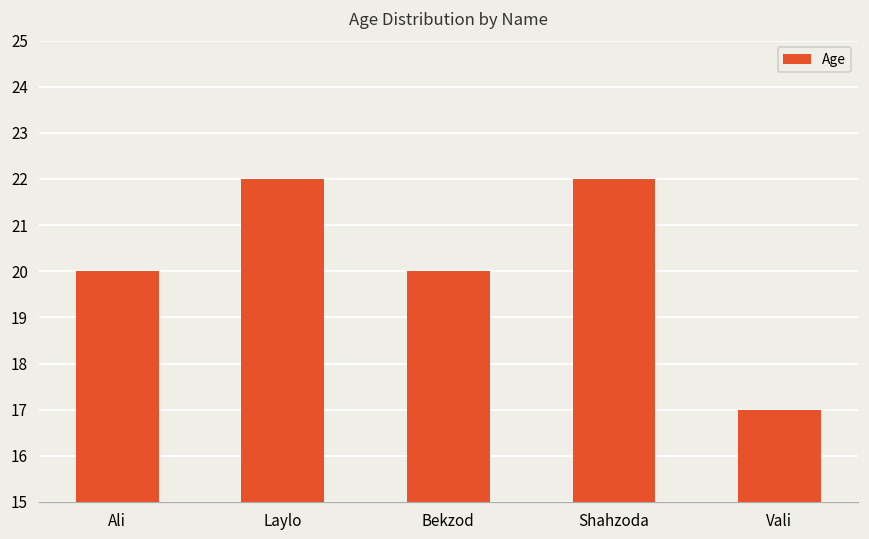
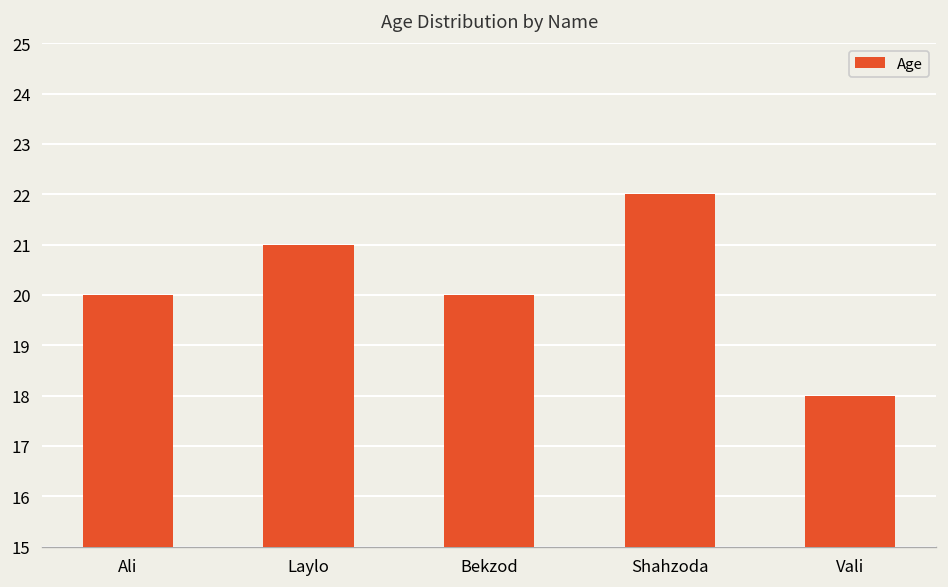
Laylo: 22 -> 21
Vali: 17 -> 18
